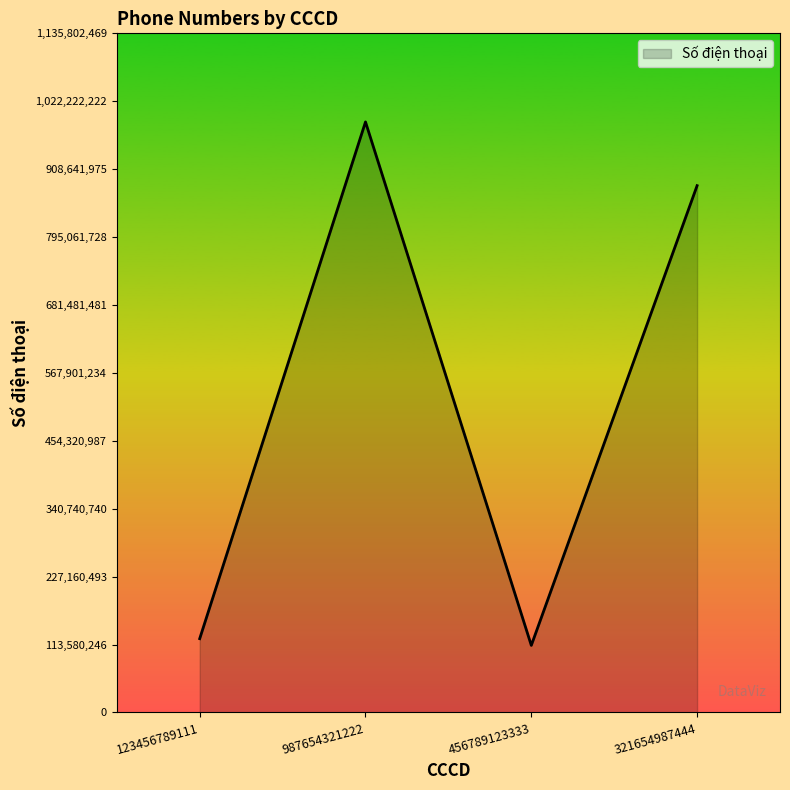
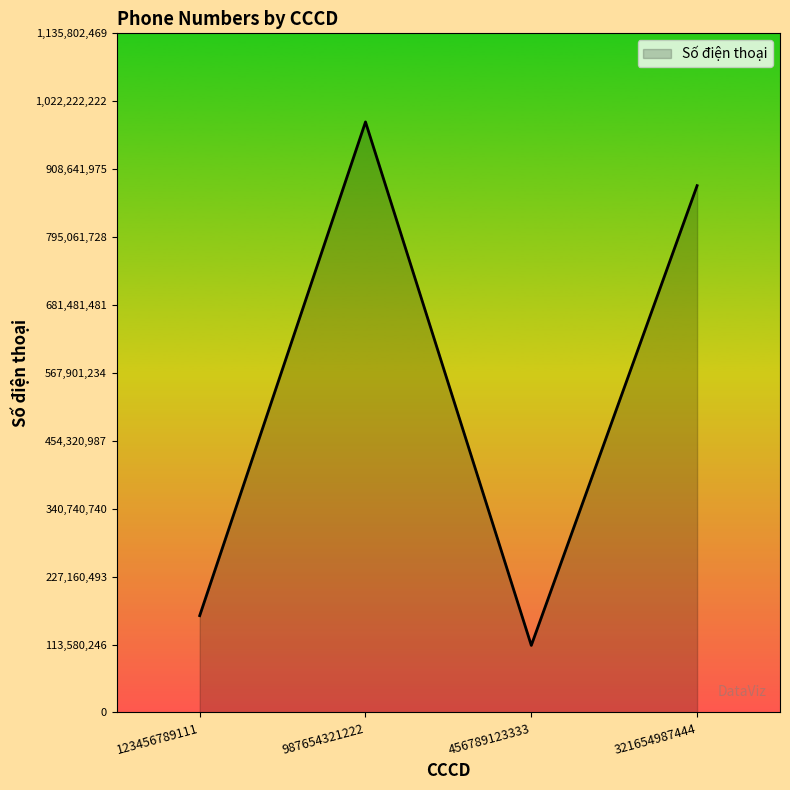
123456789111: 120,000,000 -> 160,000,000
